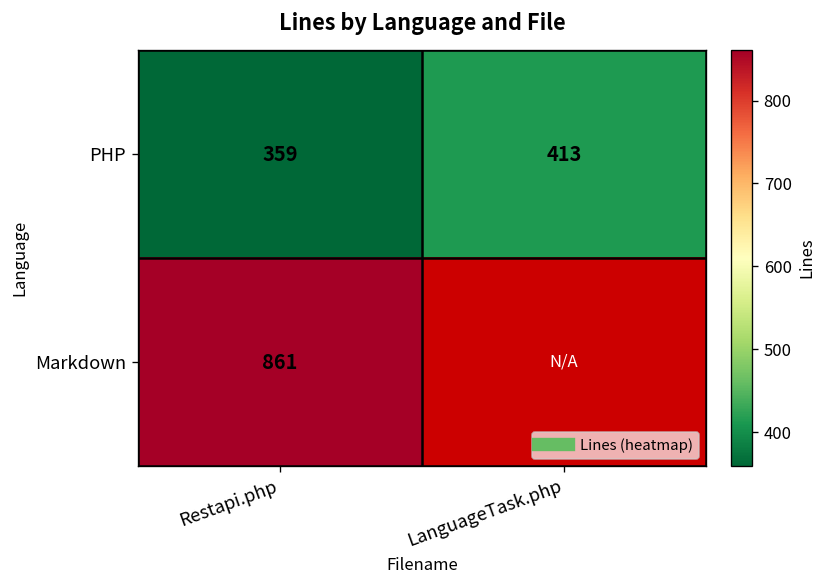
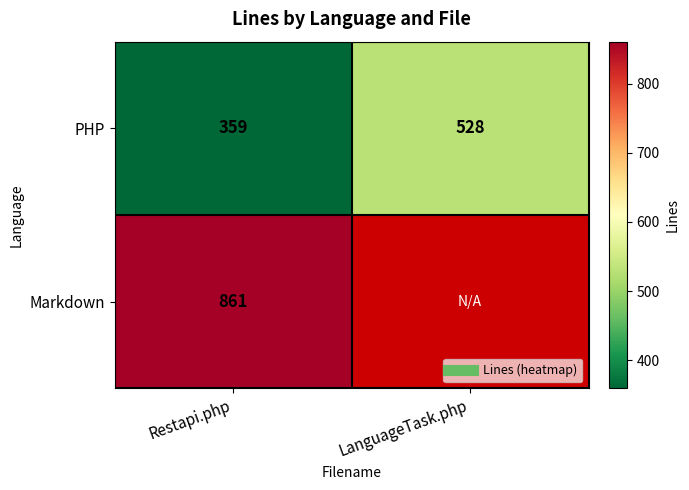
PHP, LanguageTask.php: 413 -> 528
